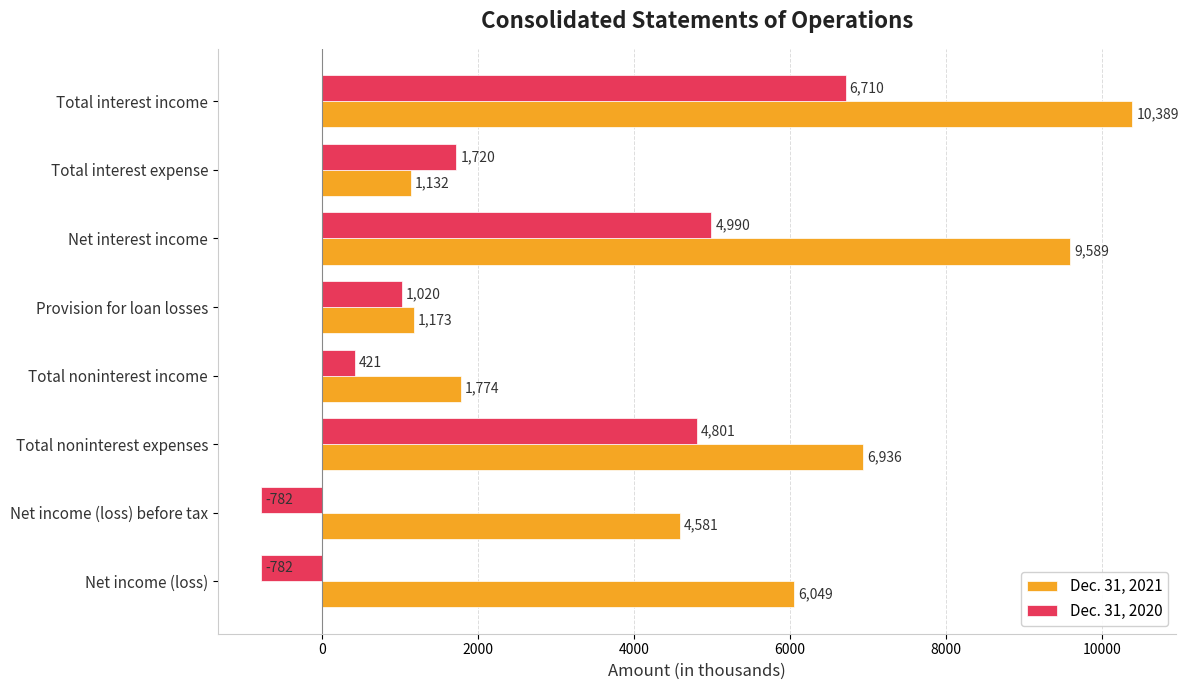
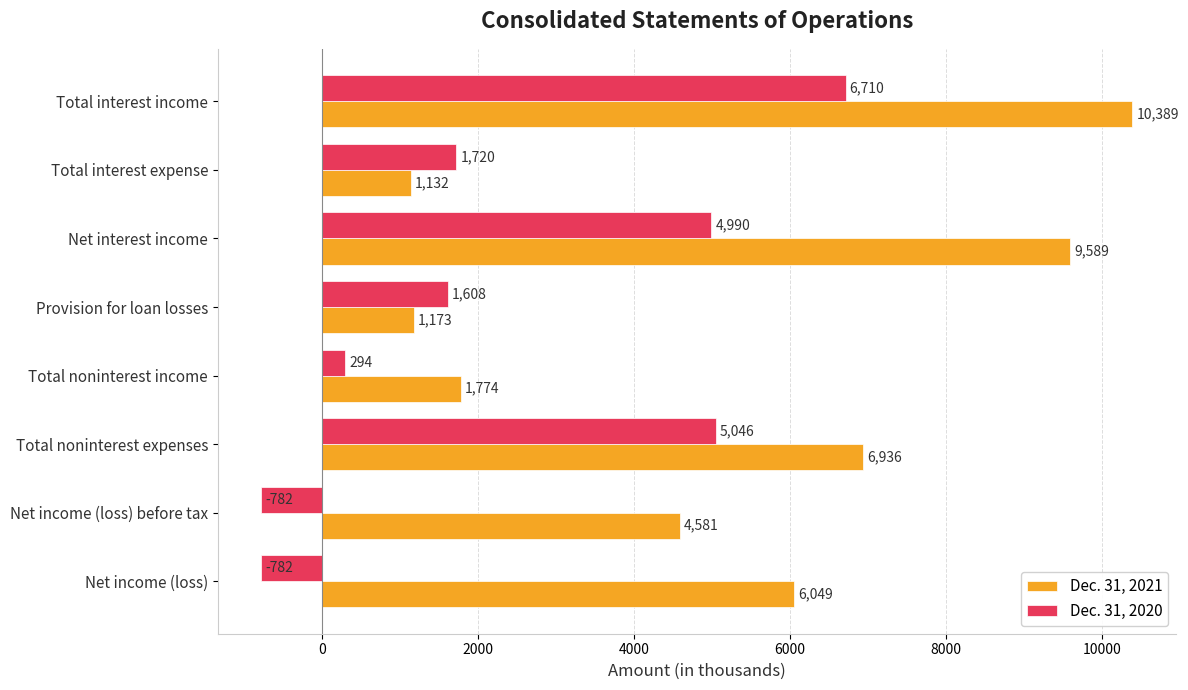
Dec. 31, 2020, Provision for loan losses: 1,020 -> 1,608
Dec. 31, 2020, Total noninterest income: 421 -> 294
Dec. 31, 2020, Total noninterest expenses: 4,801 -> 5,046
